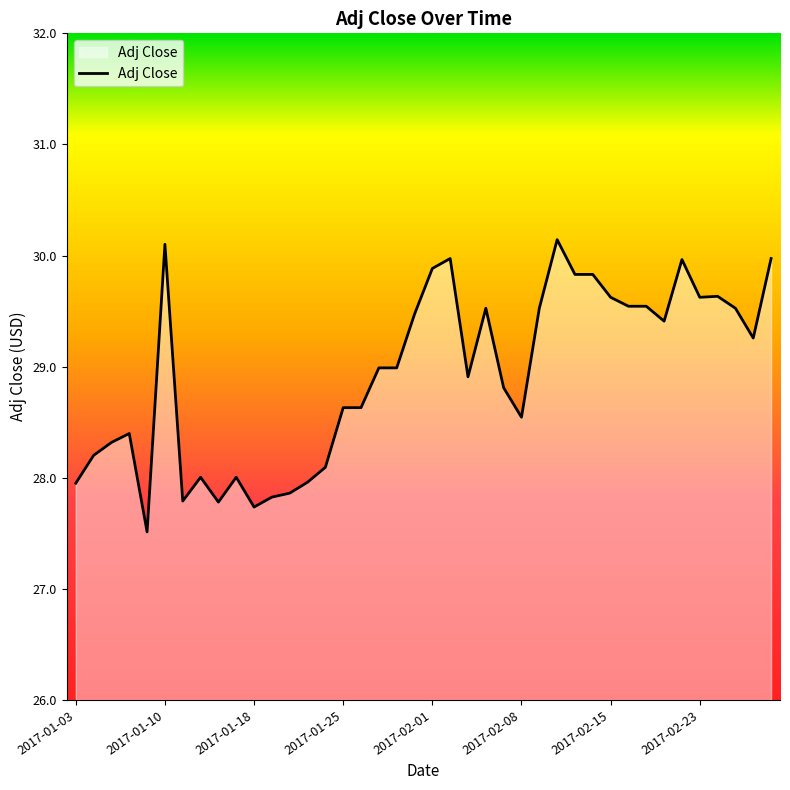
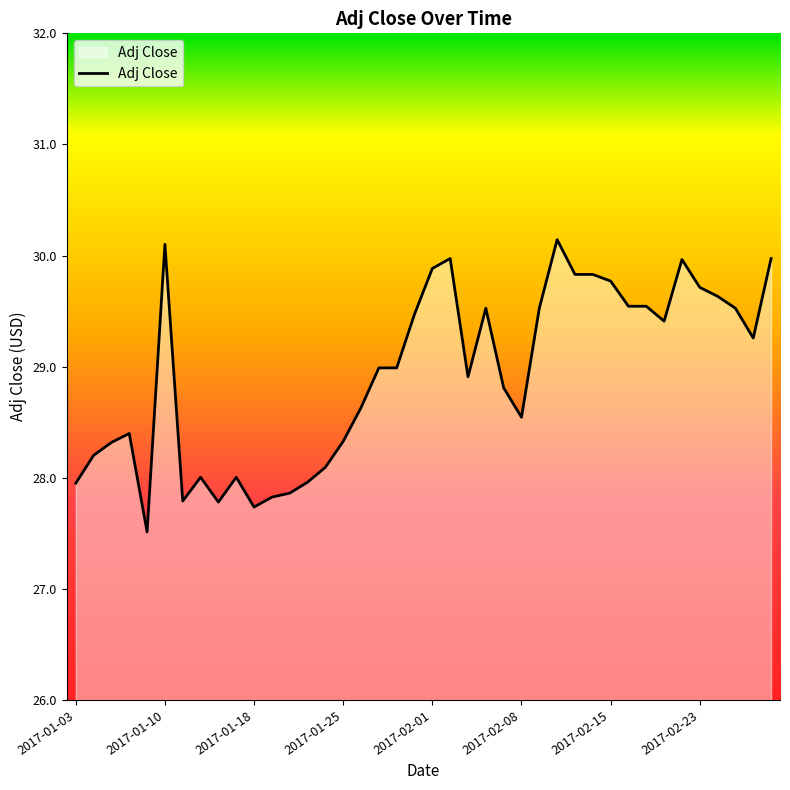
2017-01-25: 28.63 -> 28.33
2017-02-15: 29.62 -> 29.77
2017-02-23: 29.62 -> 29.71
